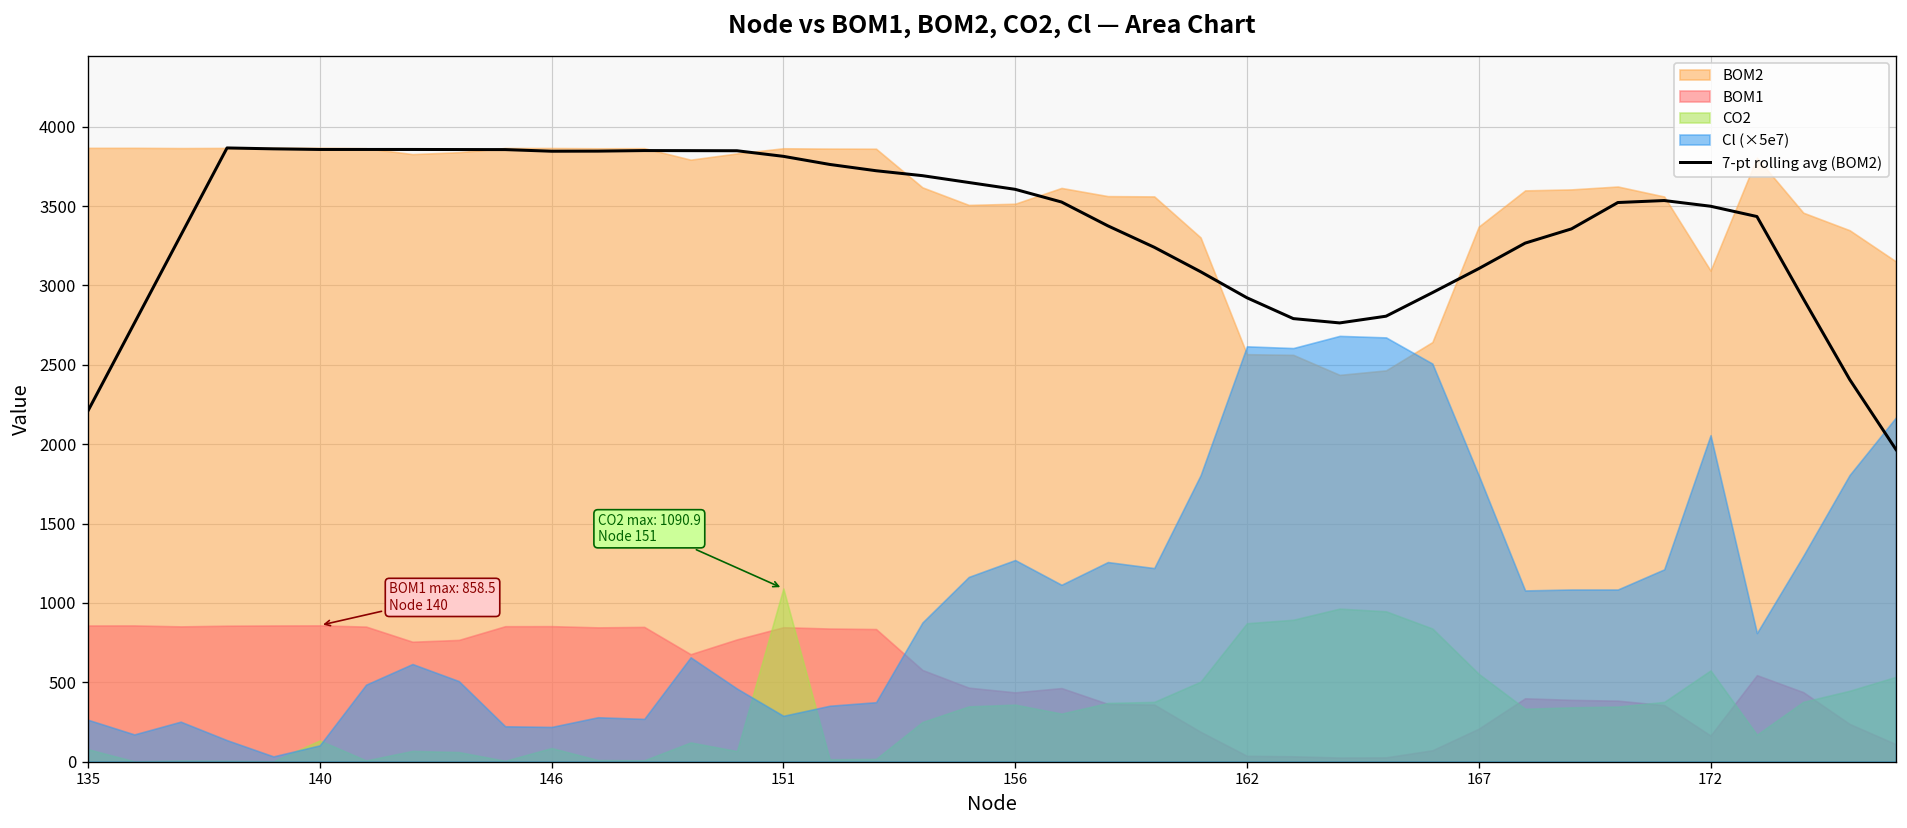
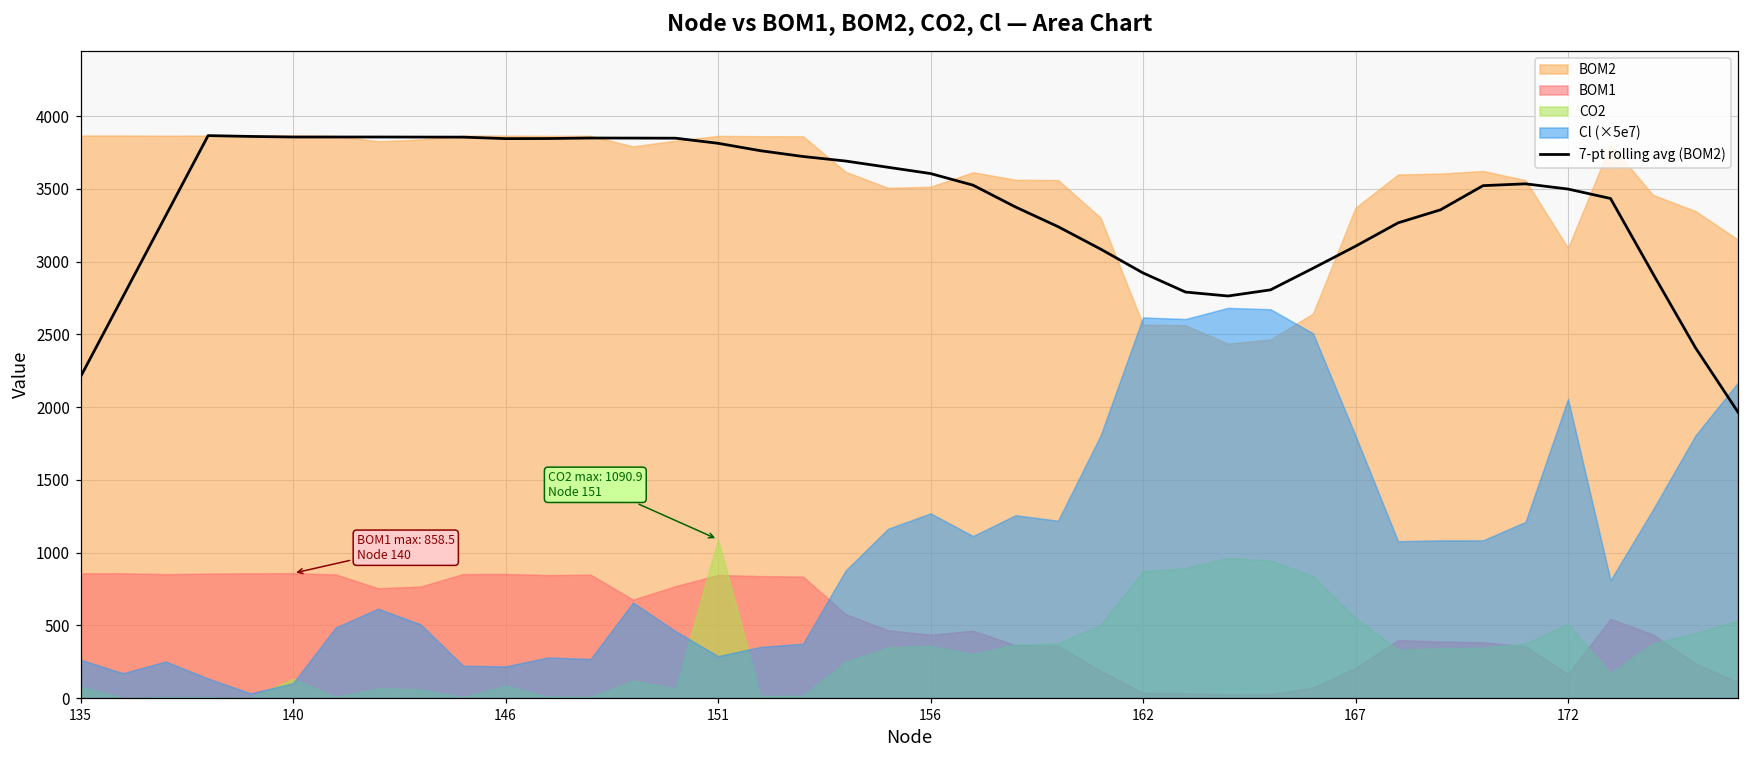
CO2, 172: 570 -> 510
